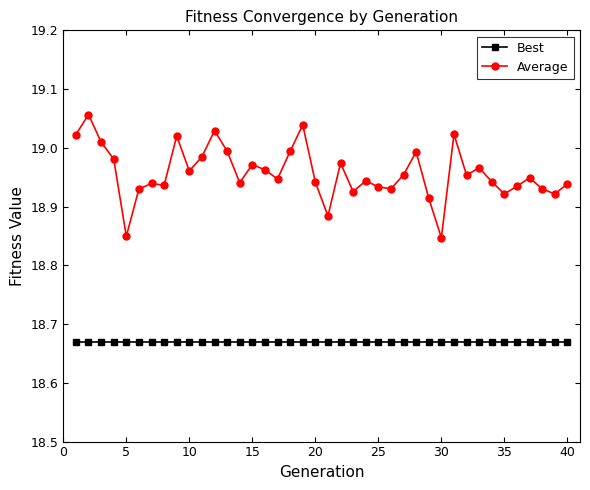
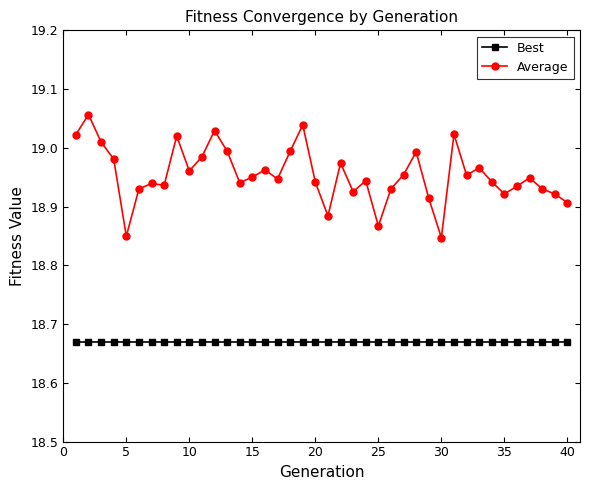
Average, 15: 18.97 -> 18.95
Average, 25: 18.93 -> 18.87
Average, 40: 18.94 -> 18.91
